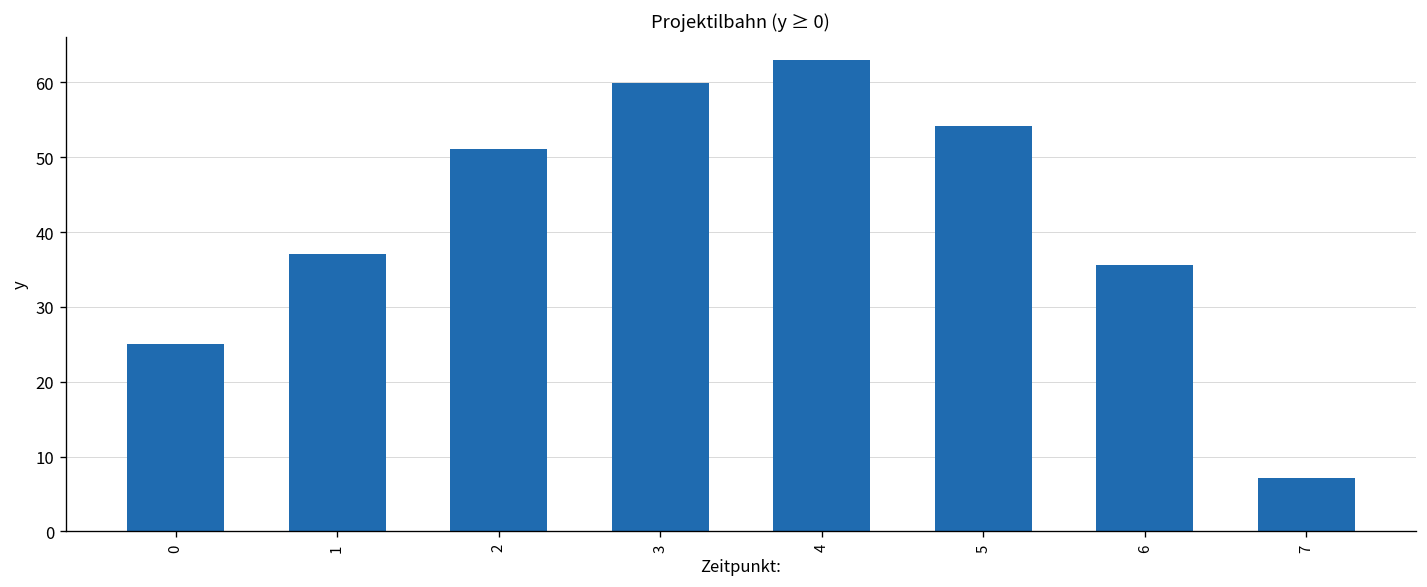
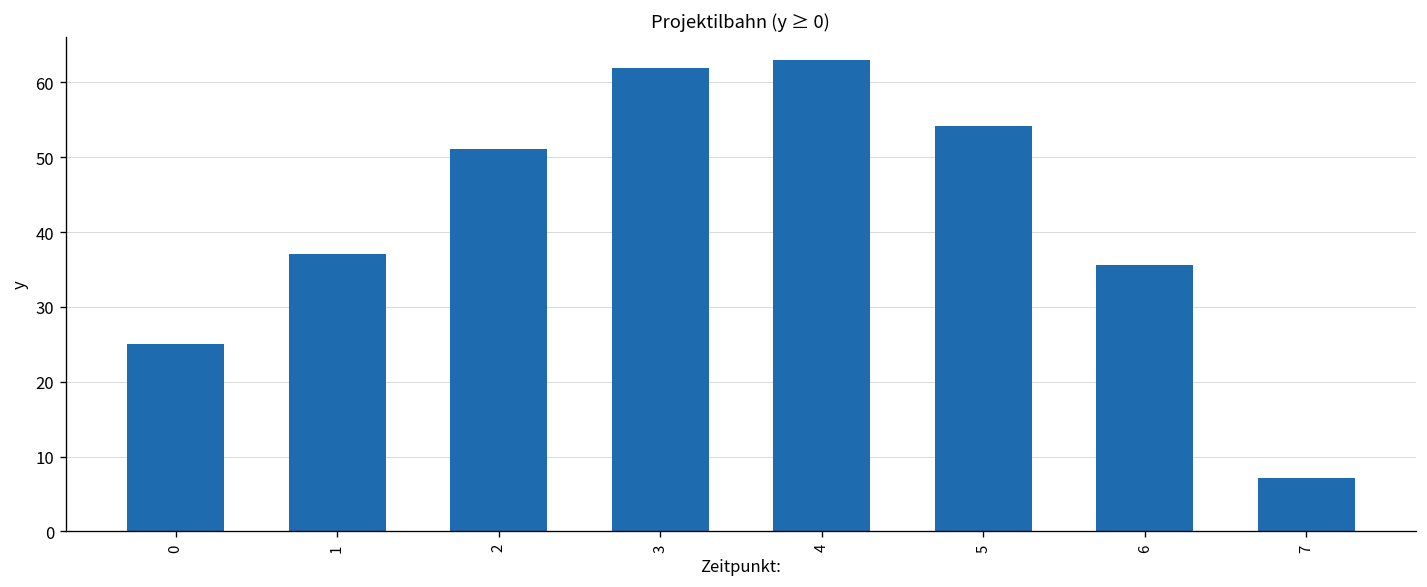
3: 60 -> 62
